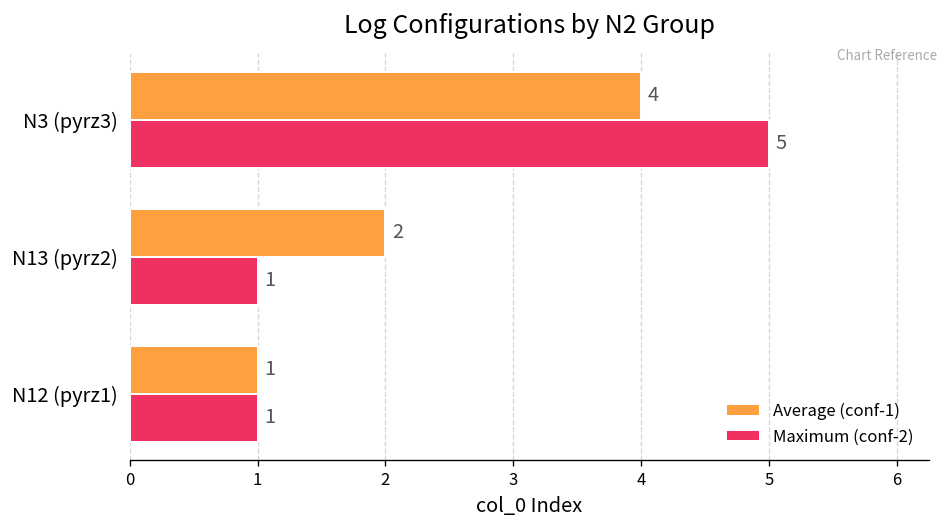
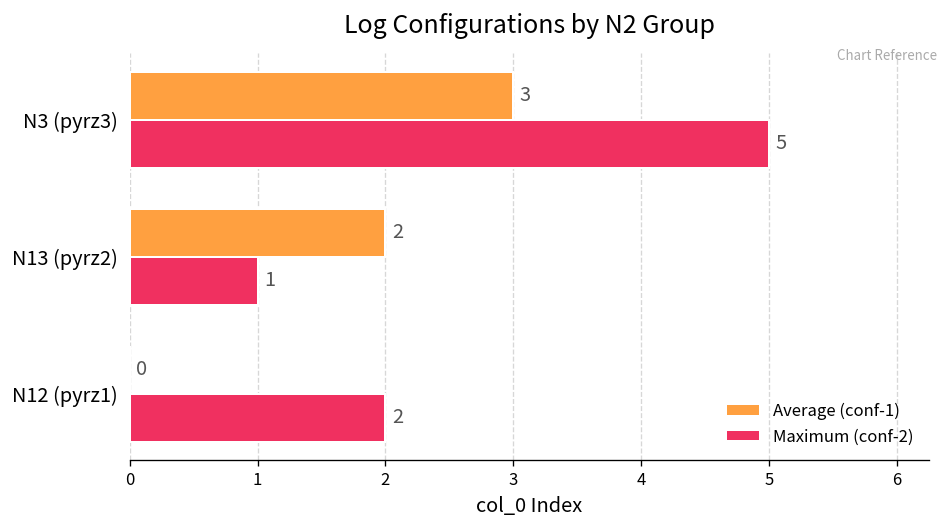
Average (conf-1), N3 (pyrz3): 4 -> 3
Average (conf-1), N12 (pyrz1): 1 -> 0
Maximum (conf-2), N12 (pyrz1): 1 -> 2
